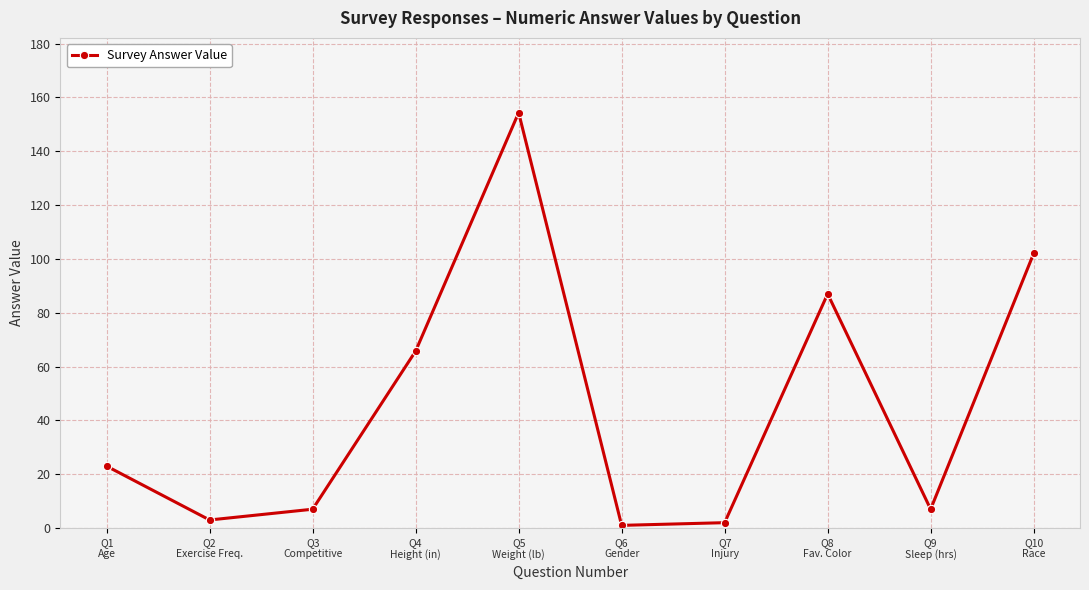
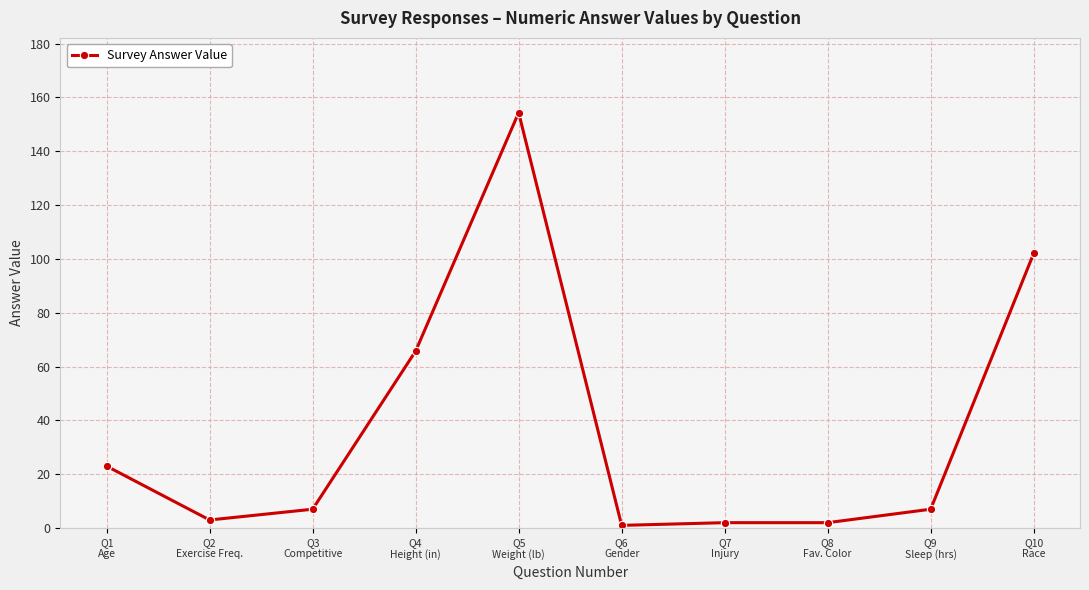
Q8 Fav. Color: 87 -> 2
